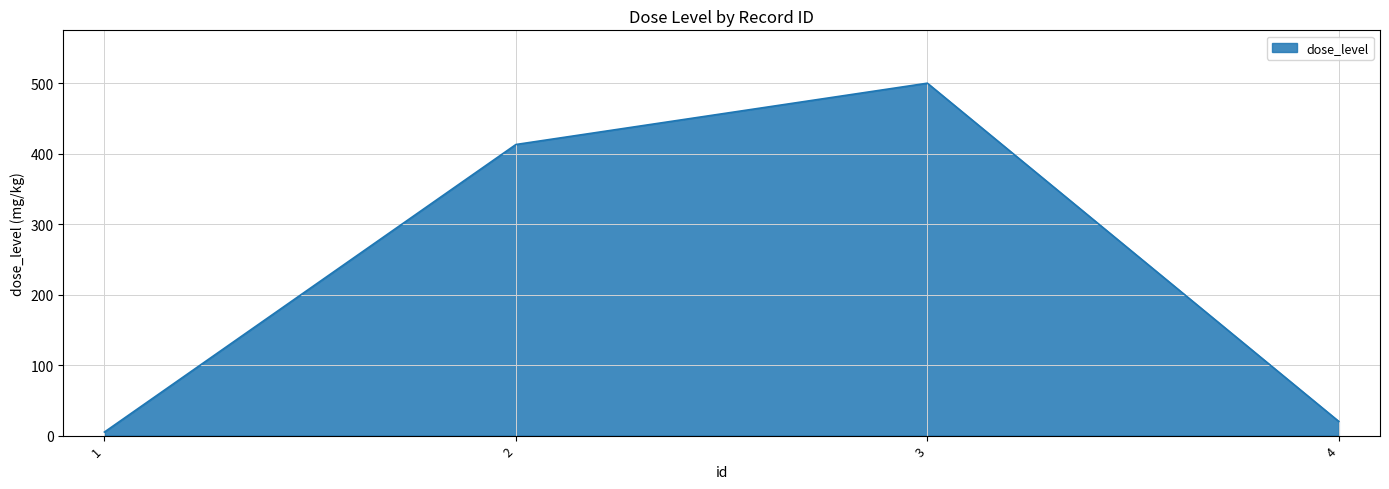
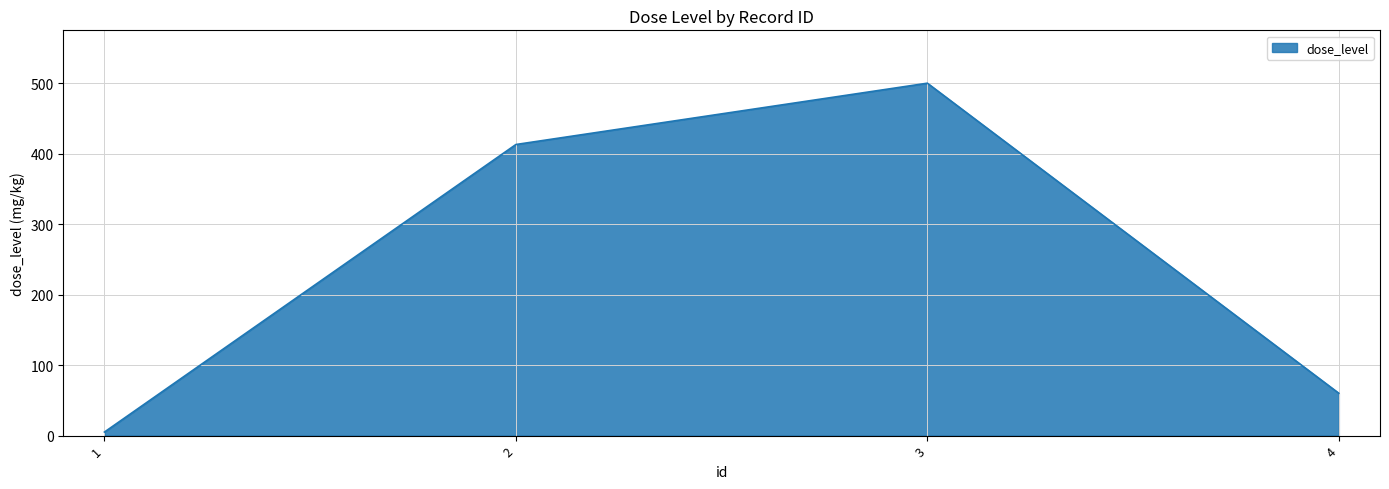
4: 20 -> 60
